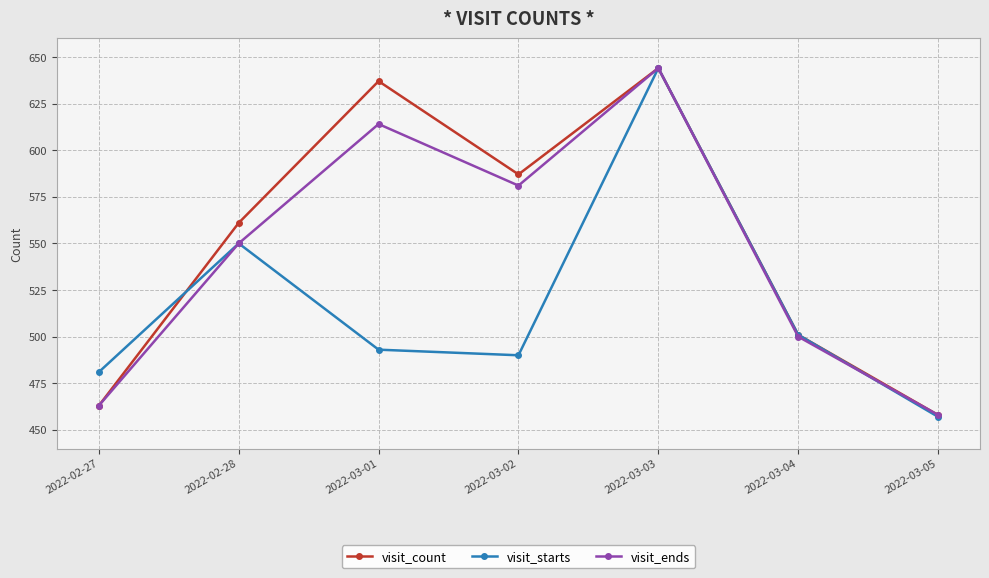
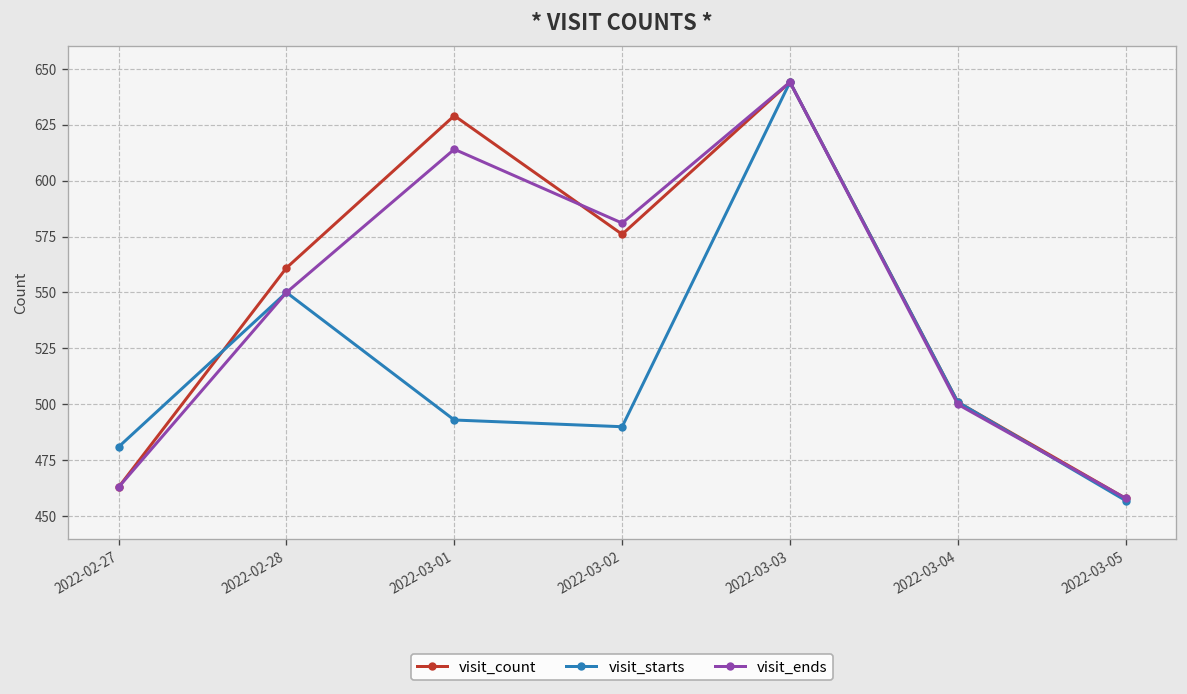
visit_count, 2022-03-01: 637 -> 629
visit_count, 2022-03-02: 587 -> 576
